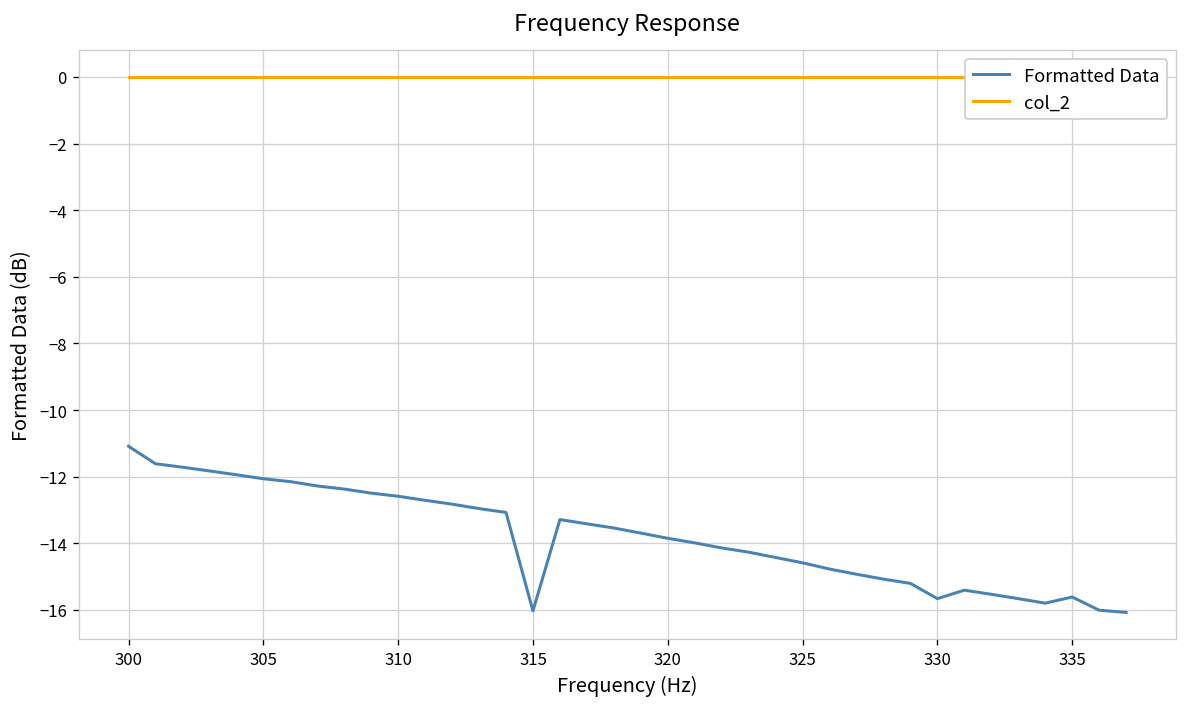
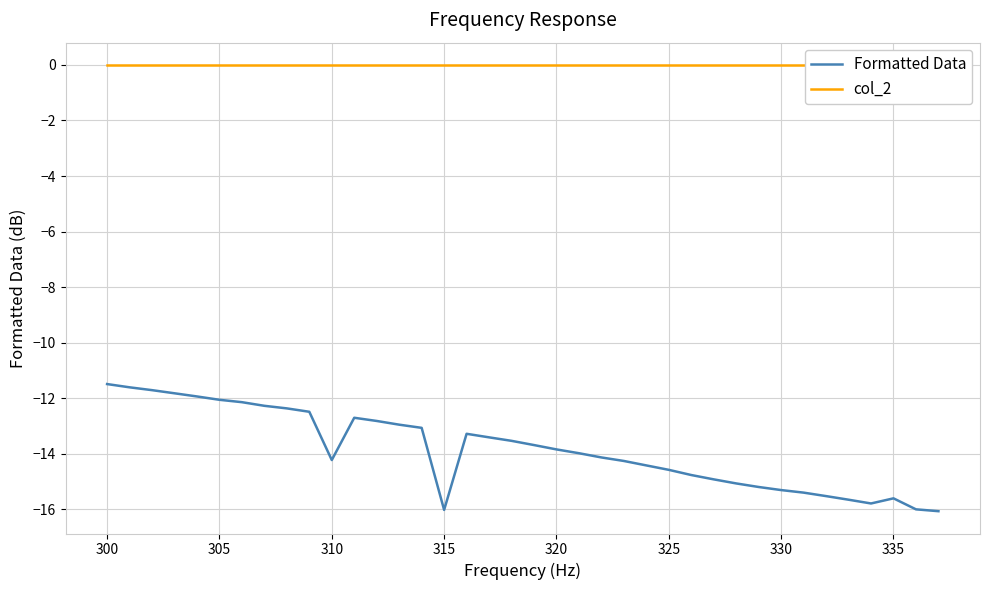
Formatted Data, 300: -11.1 -> -11.5
Formatted Data, 310: -12.6 -> -14.2
Formatted Data, 330: -15.7 -> -15.3
